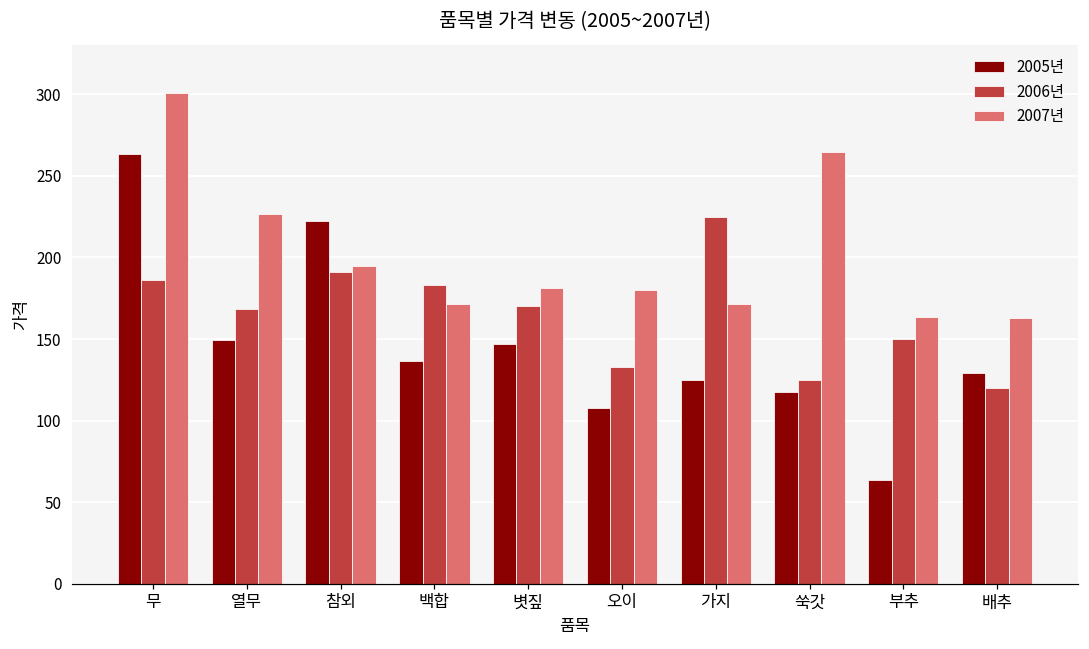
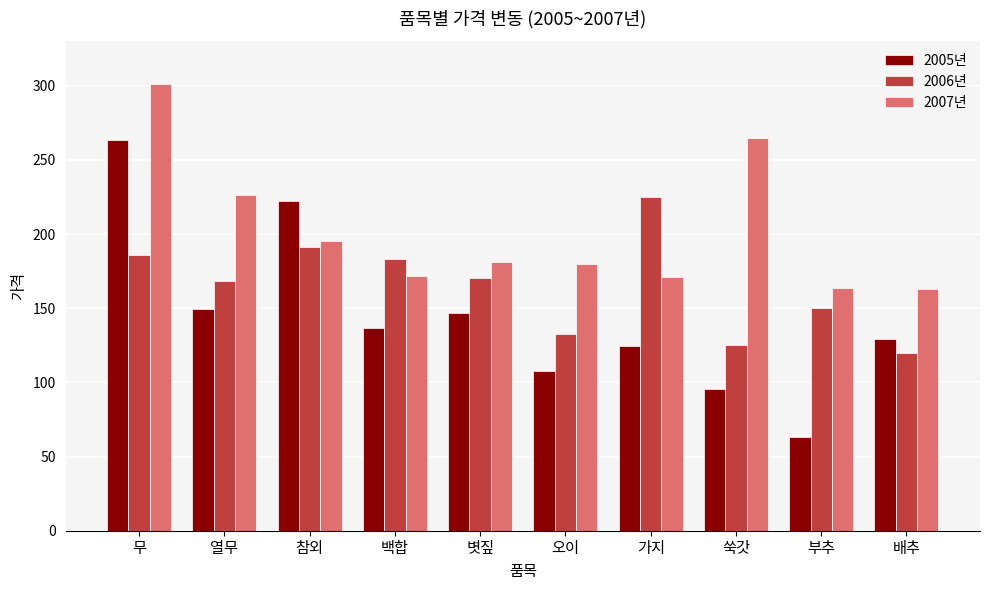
2005년, 쑥갓: 118 -> 96
